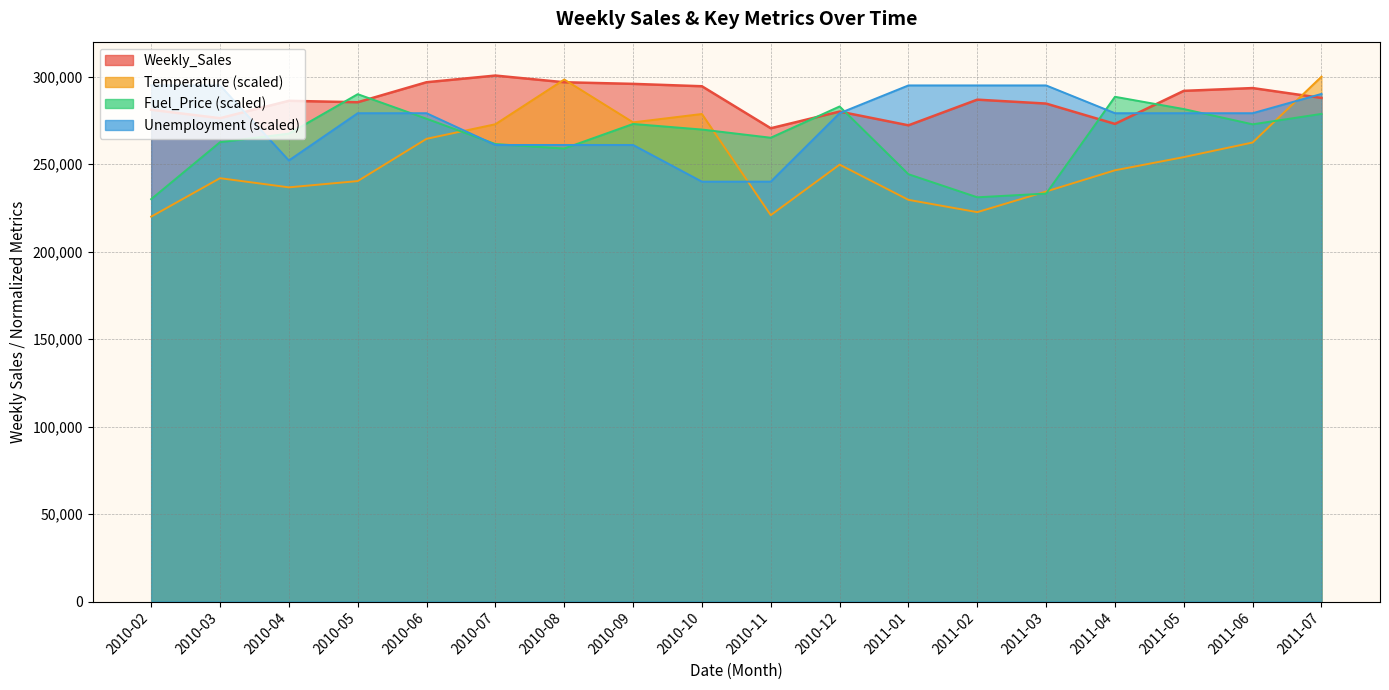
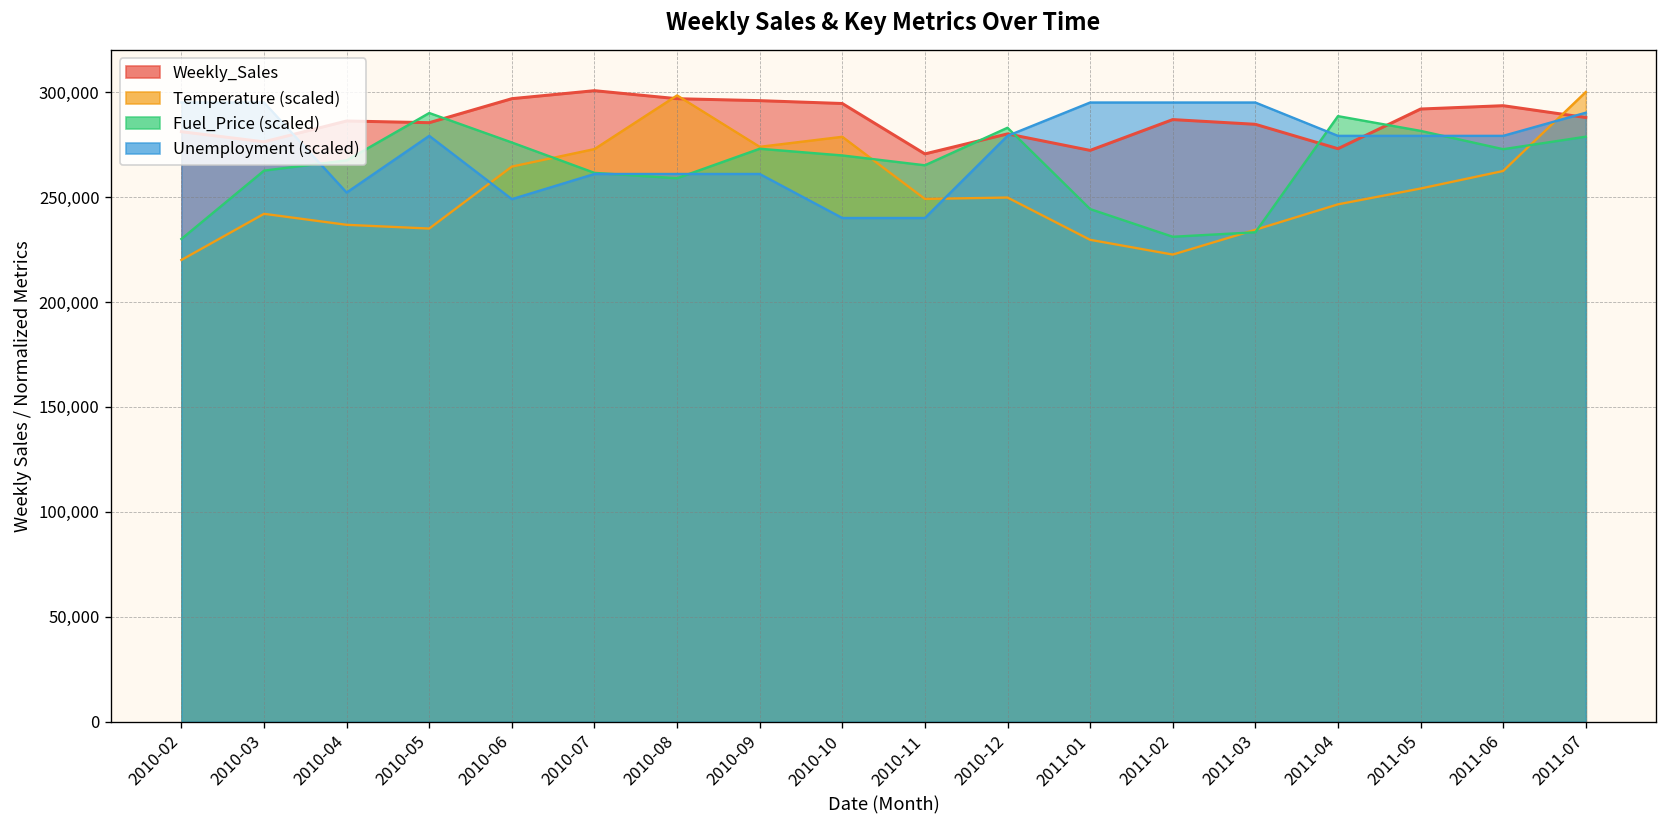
Temperature (scaled), 2010-05: 240,000 -> 235,000
Unemployment (scaled), 2010-06: 279,000 -> 249,000
Temperature (scaled), 2010-11: 221,000 -> 249,000
